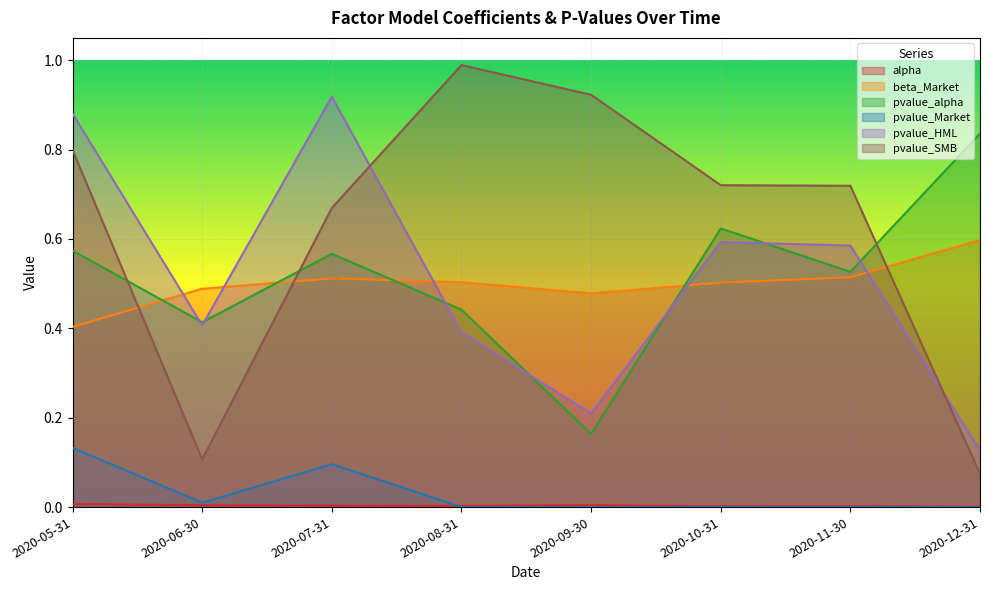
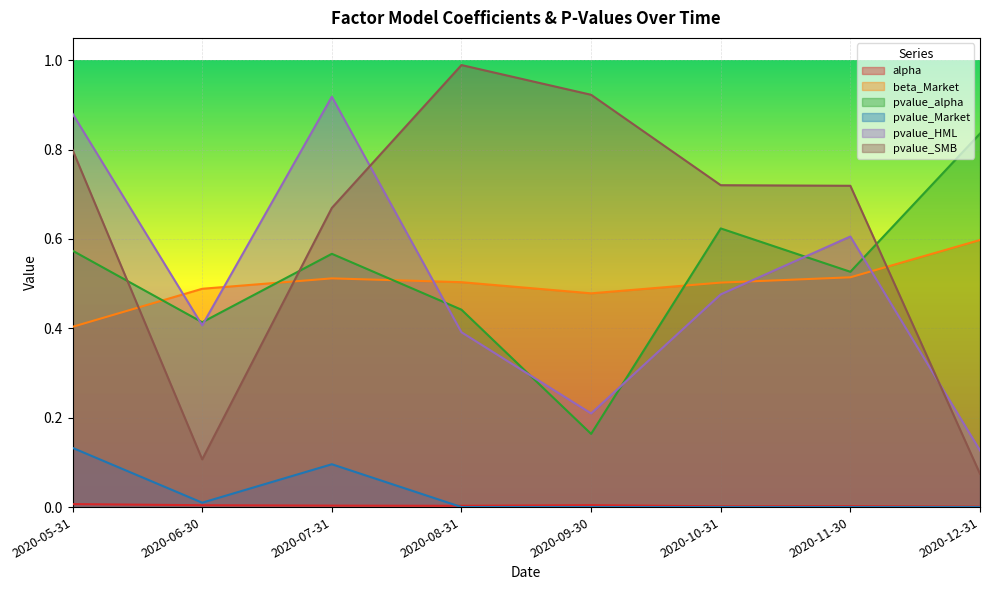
pvalue_HML, 2020-10-31: 0.59 -> 0.48
pvalue_HML, 2020-11-30: 0.59 -> 0.61
